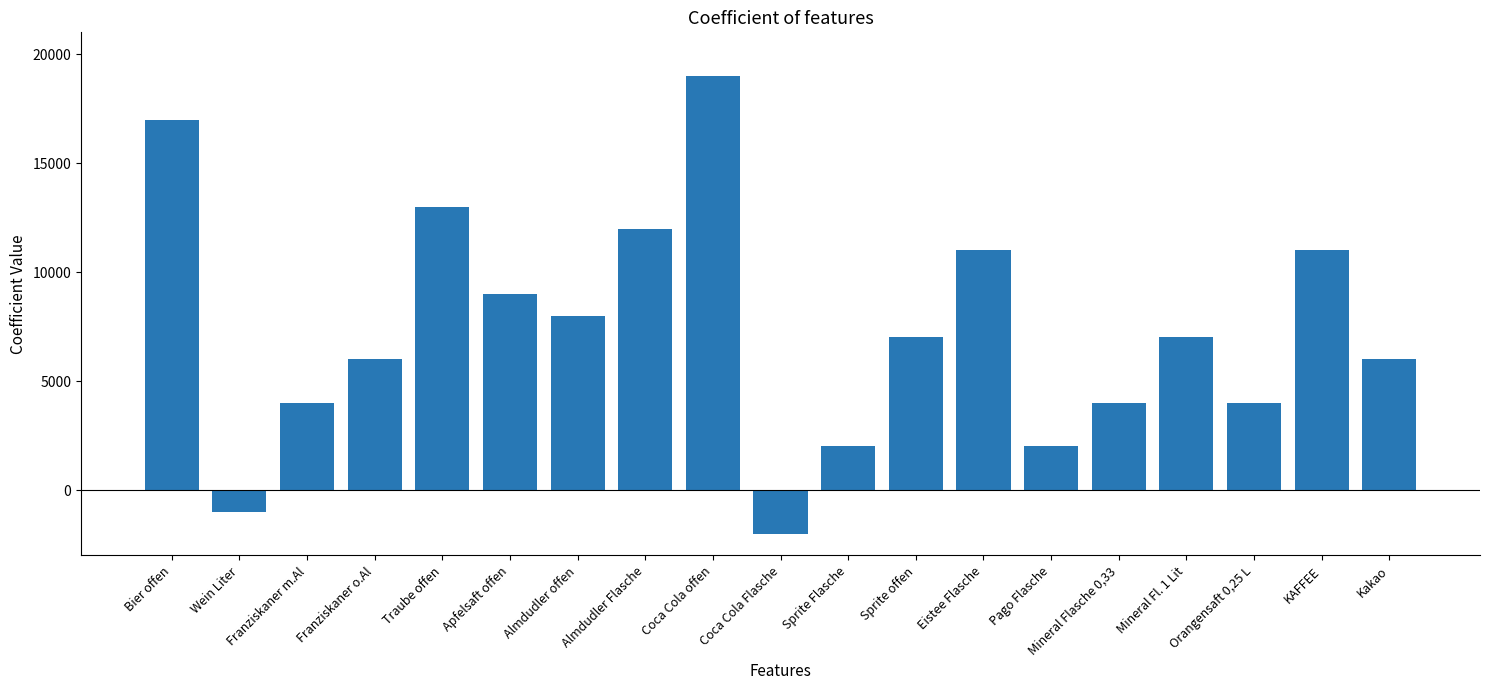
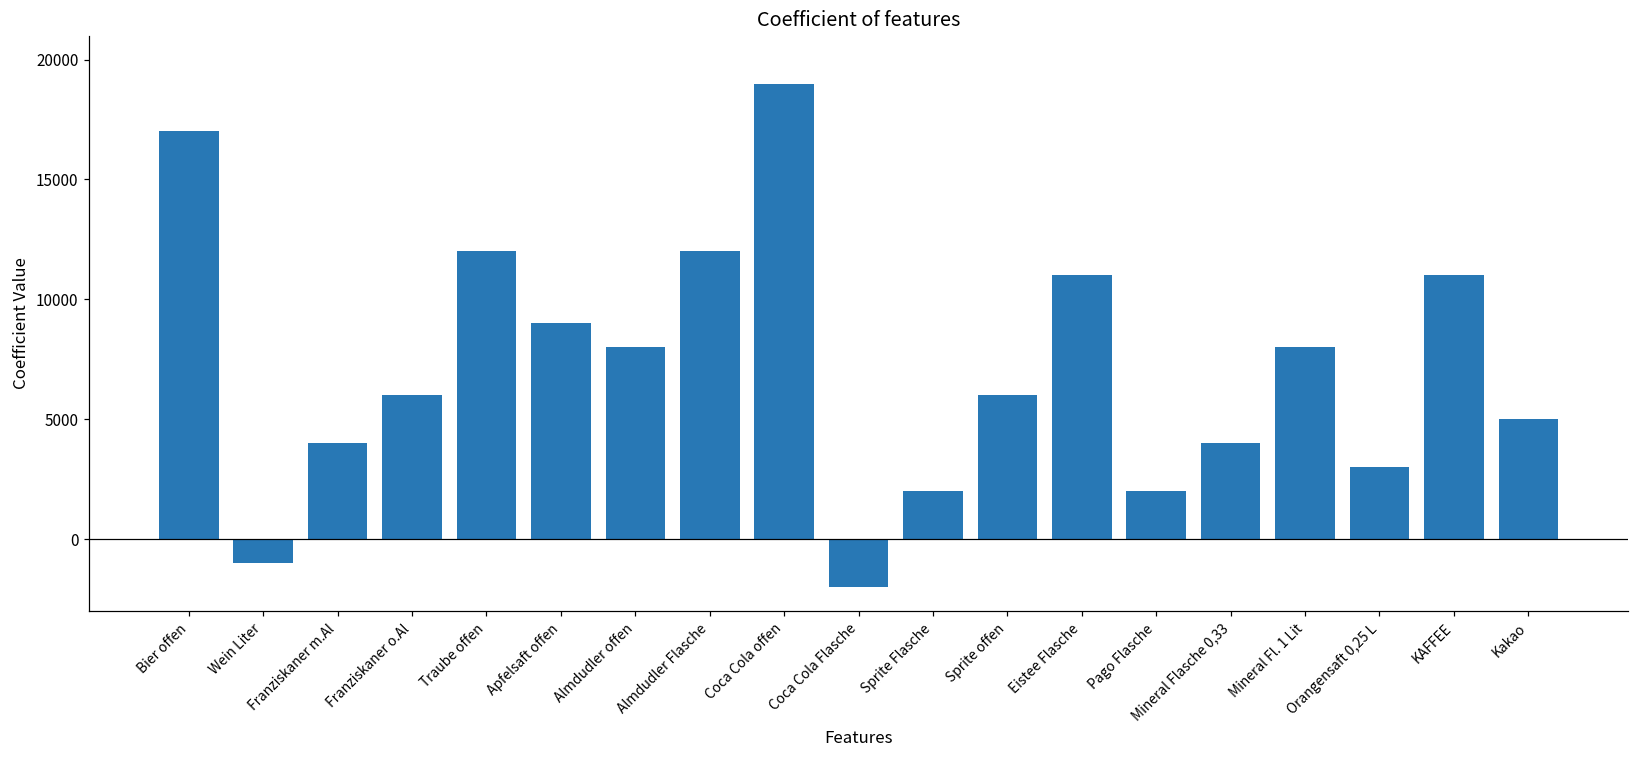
Traube offen: 13000 -> 12000
Sprite offen: 7000 -> 6000
Mineral Fl. 1 Lit: 7000 -> 8000
Orangensaft 0,25 L: 4000 -> 3000
Kakao: 6000 -> 5000
